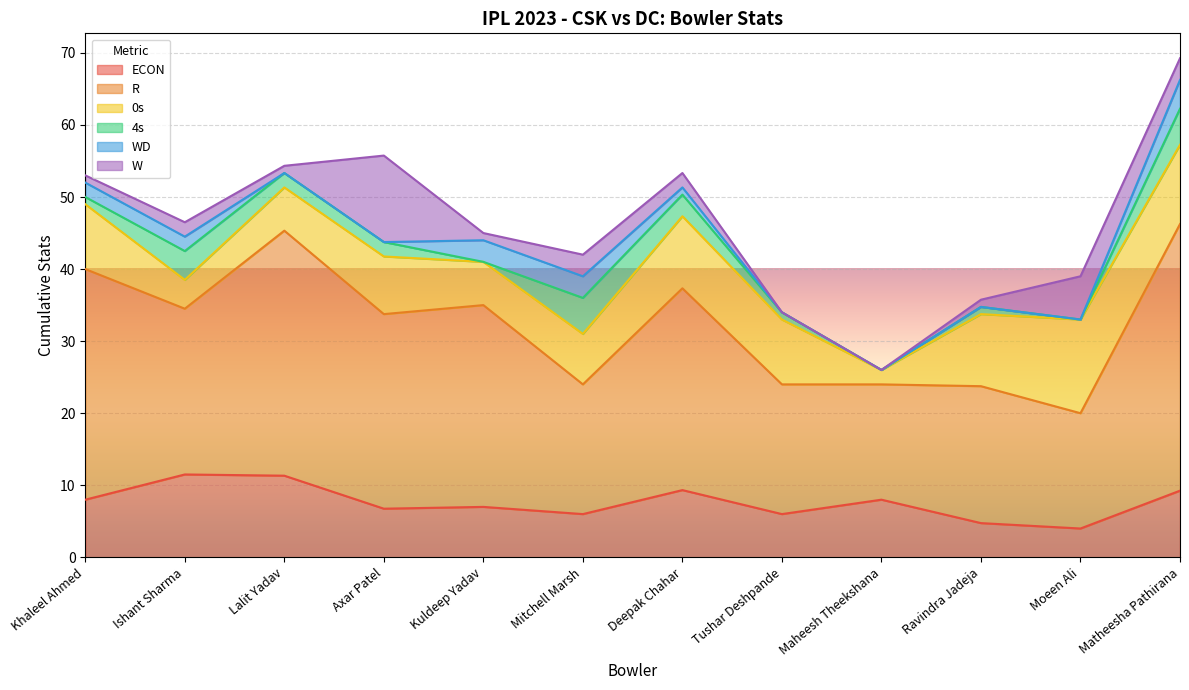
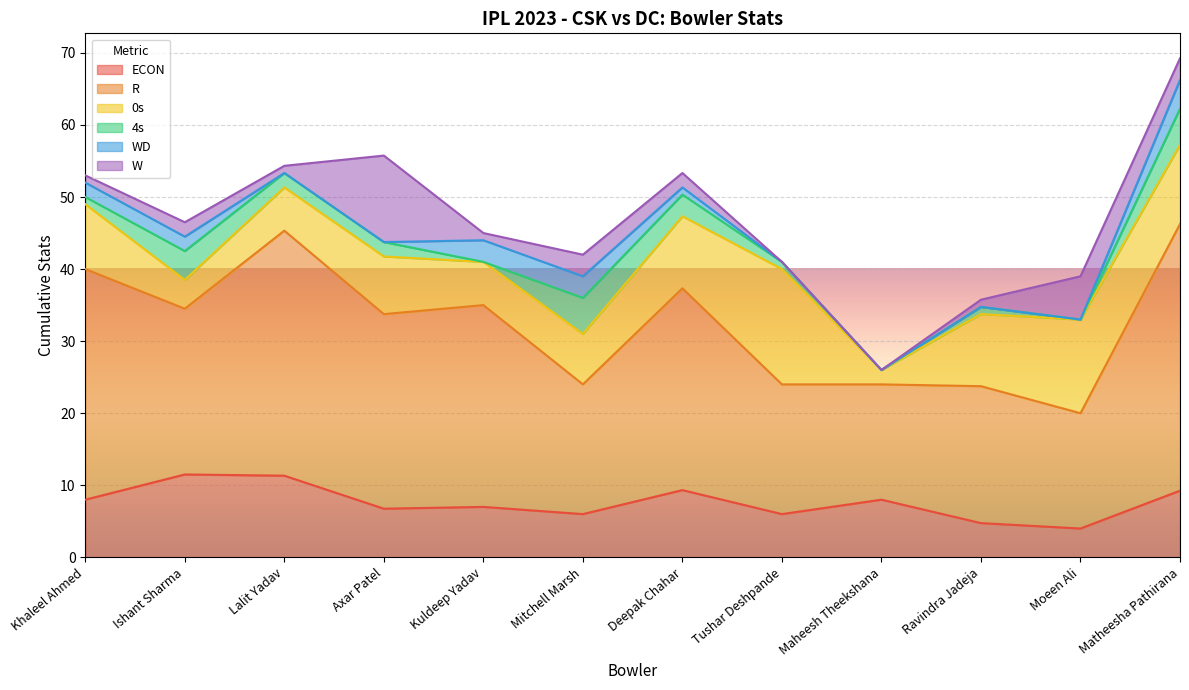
0s, Tushar Deshpande: 9 -> 16
